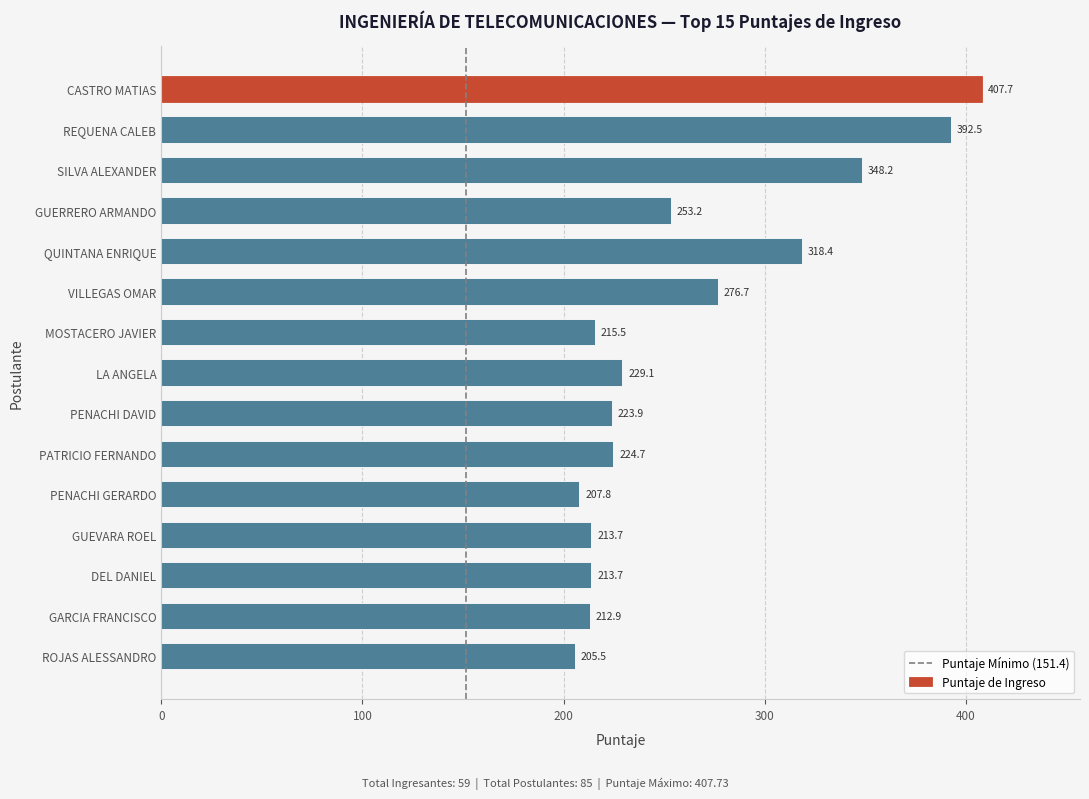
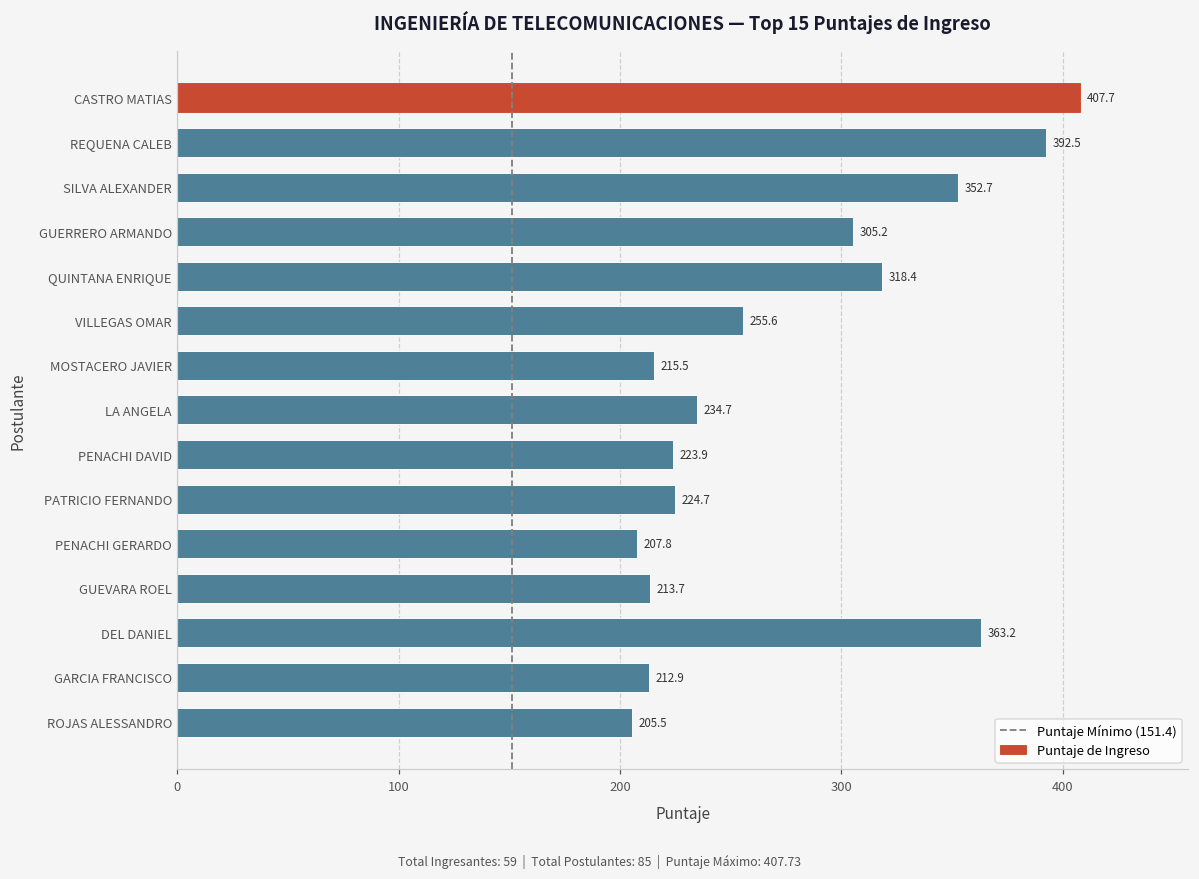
SILVA ALEXANDER: 348.2 -> 352.7
GUERRERO ARMANDO: 253.2 -> 305.2
VILLEGAS OMAR: 276.7 -> 255.6
LA ANGELA: 229.1 -> 234.7
DEL DANIEL: 213.7 -> 363.2
